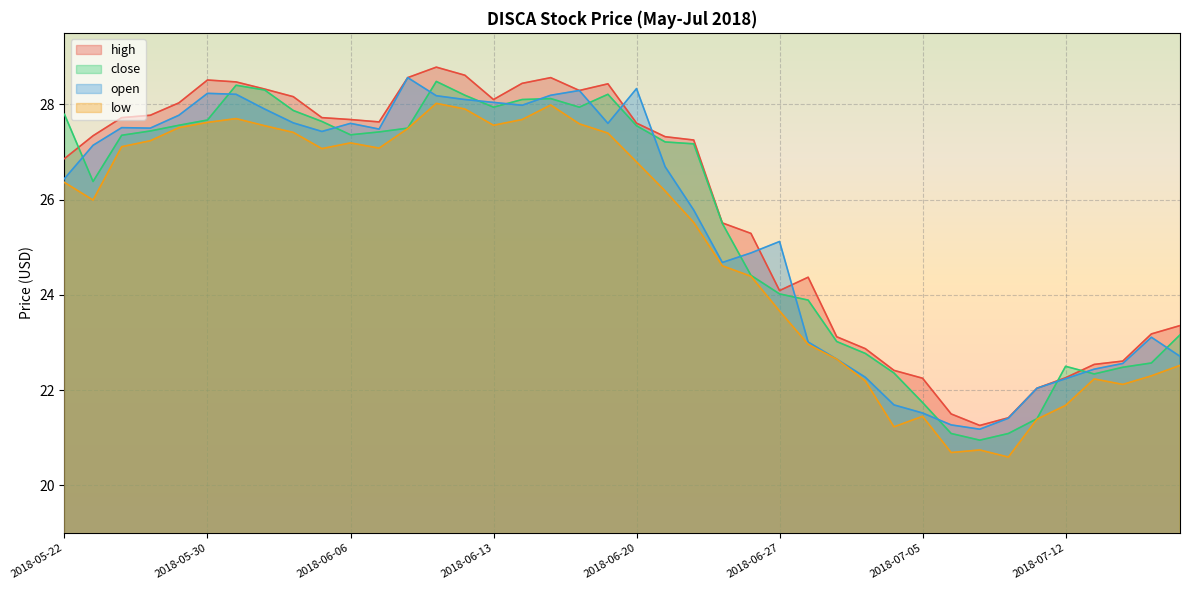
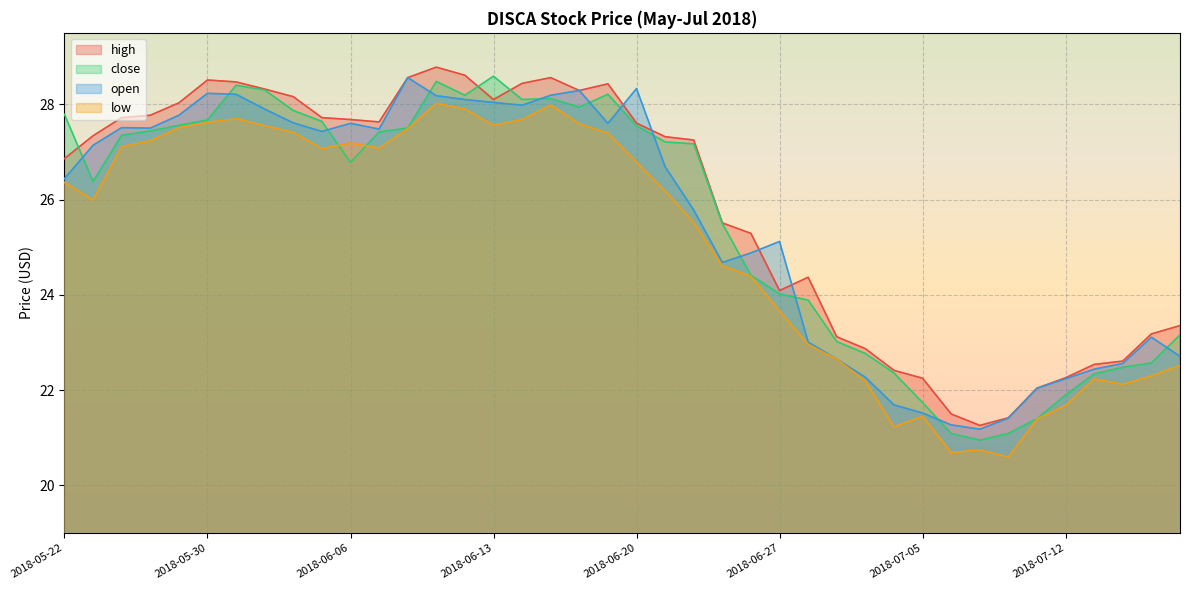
close, 2018-06-06: 27.4 -> 26.8
close, 2018-06-13: 27.9 -> 28.6
close, 2018-07-12: 22.5 -> 21.9
